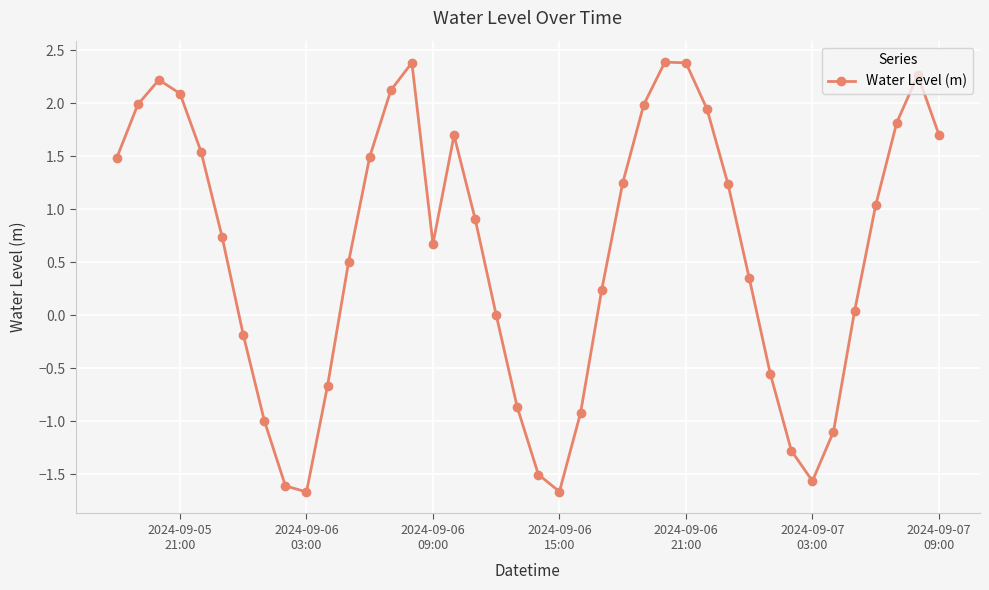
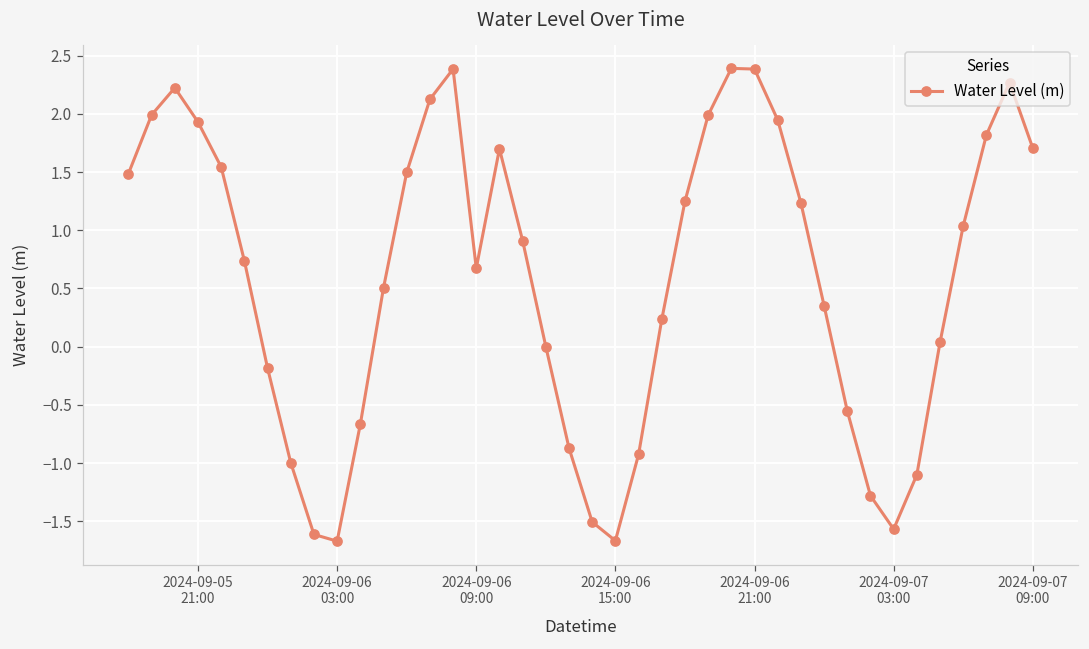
2024-09-05 21:00: 2.09 -> 1.93
